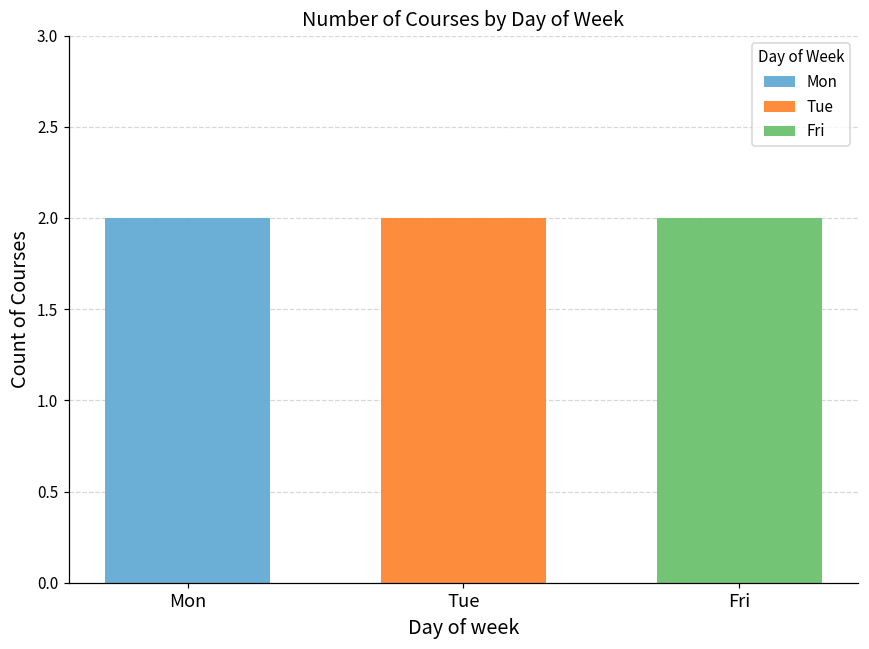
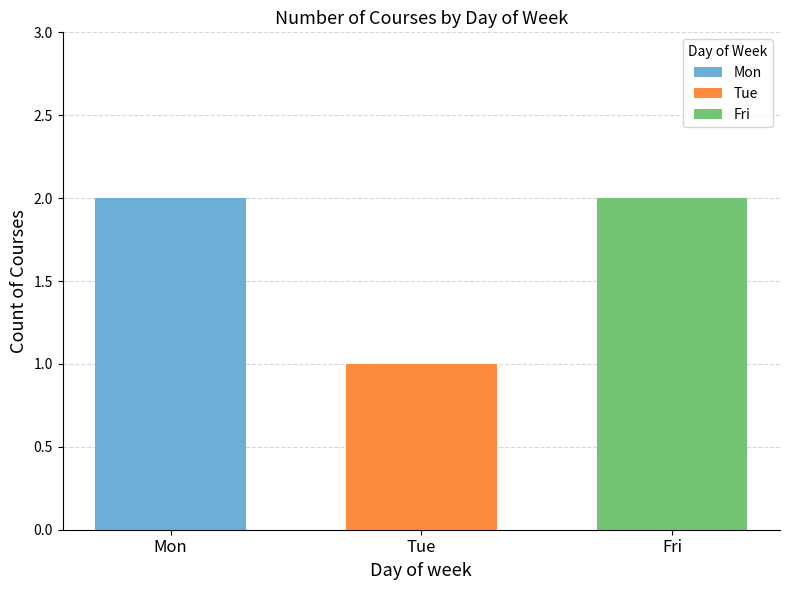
Tue: 2 -> 1
